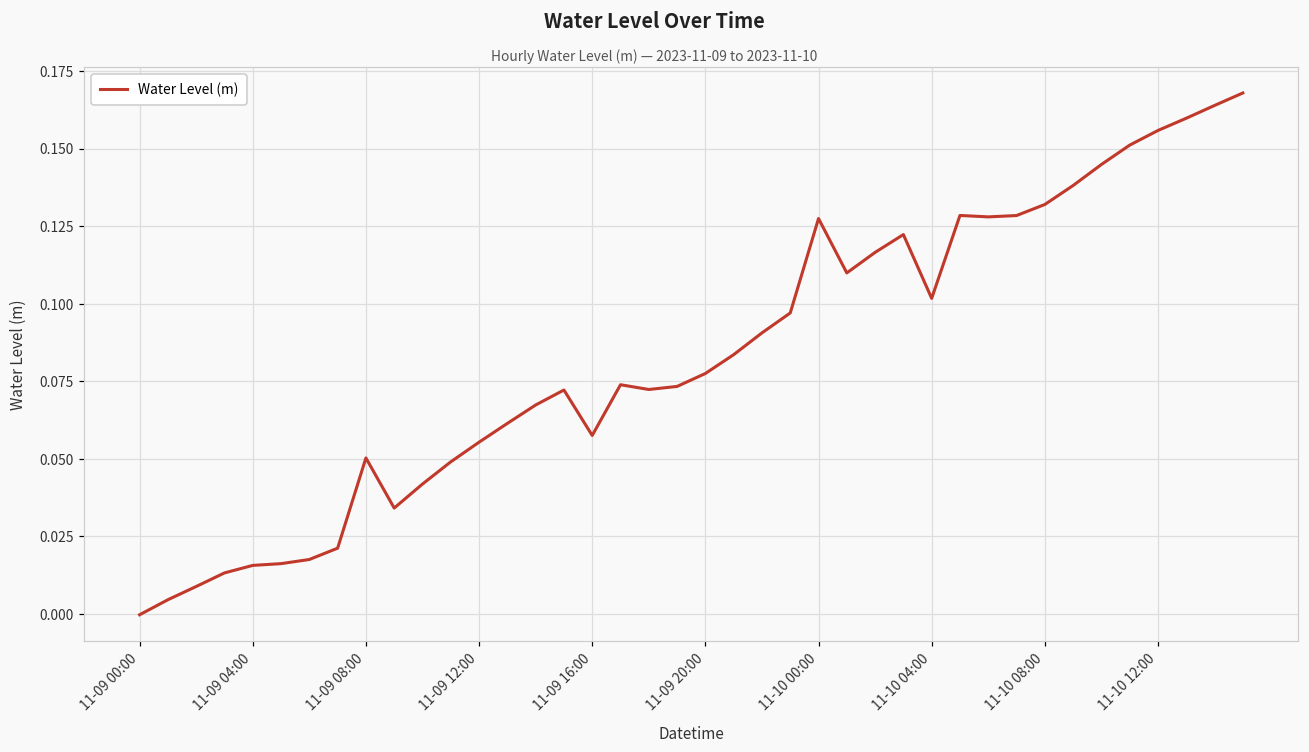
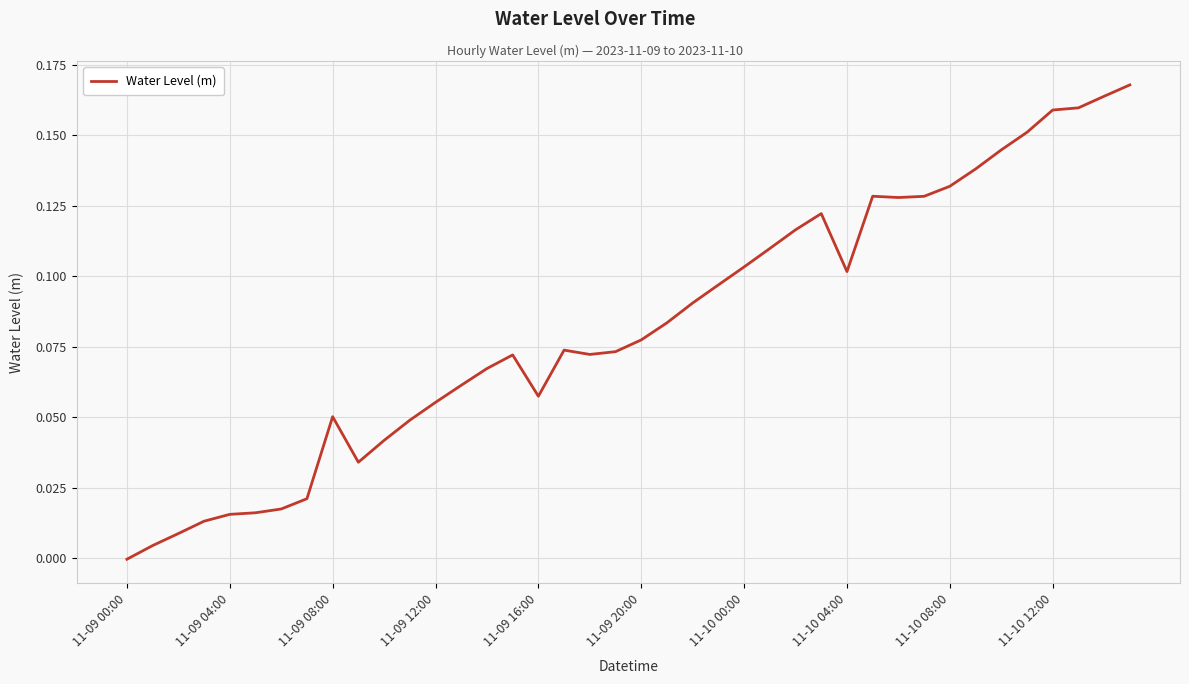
11-10 00:00: 0.127 -> 0.103
11-10 12:00: 0.156 -> 0.159
